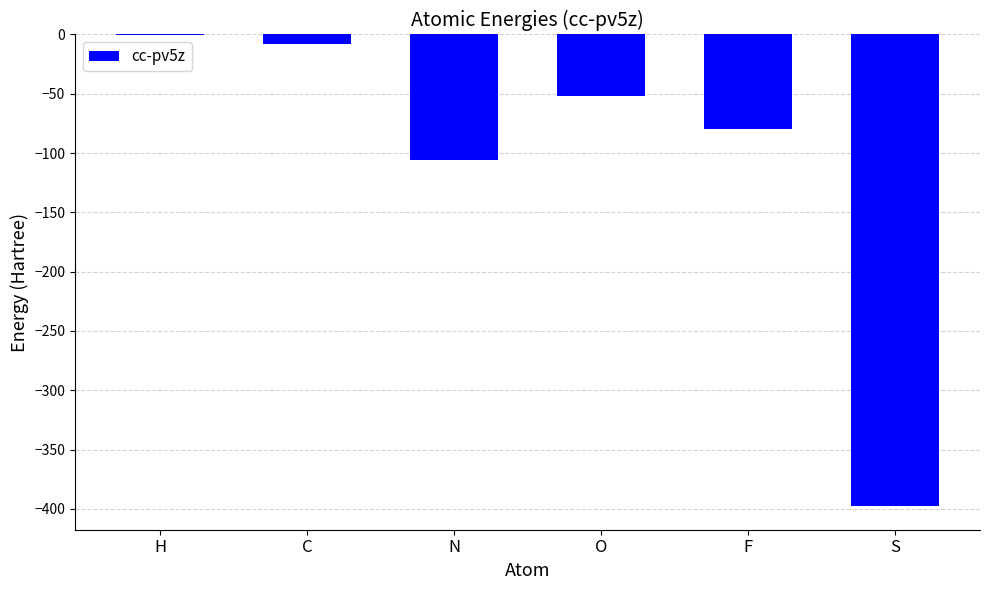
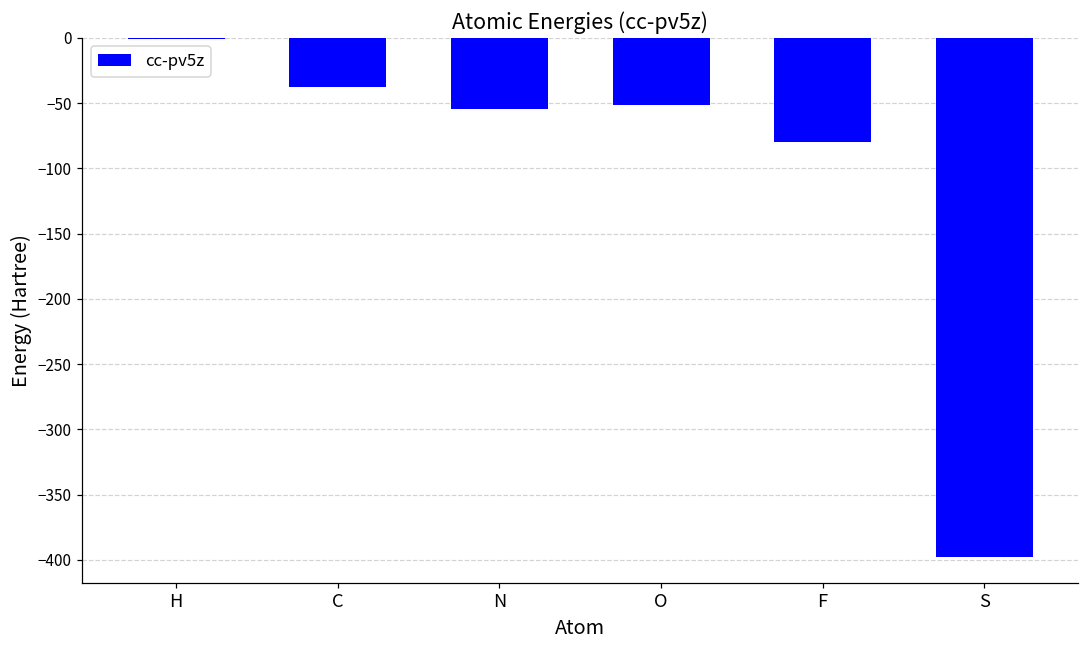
C: -8 -> -38
N: -105 -> -55
